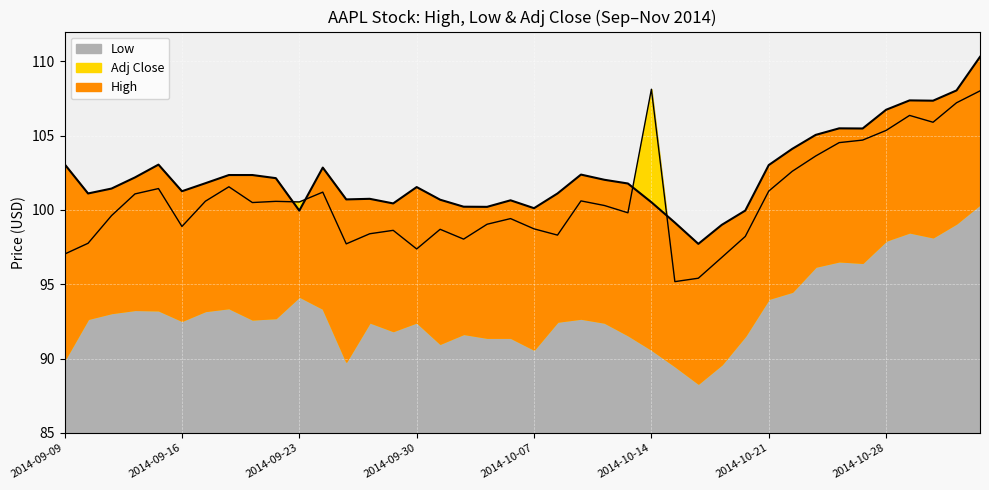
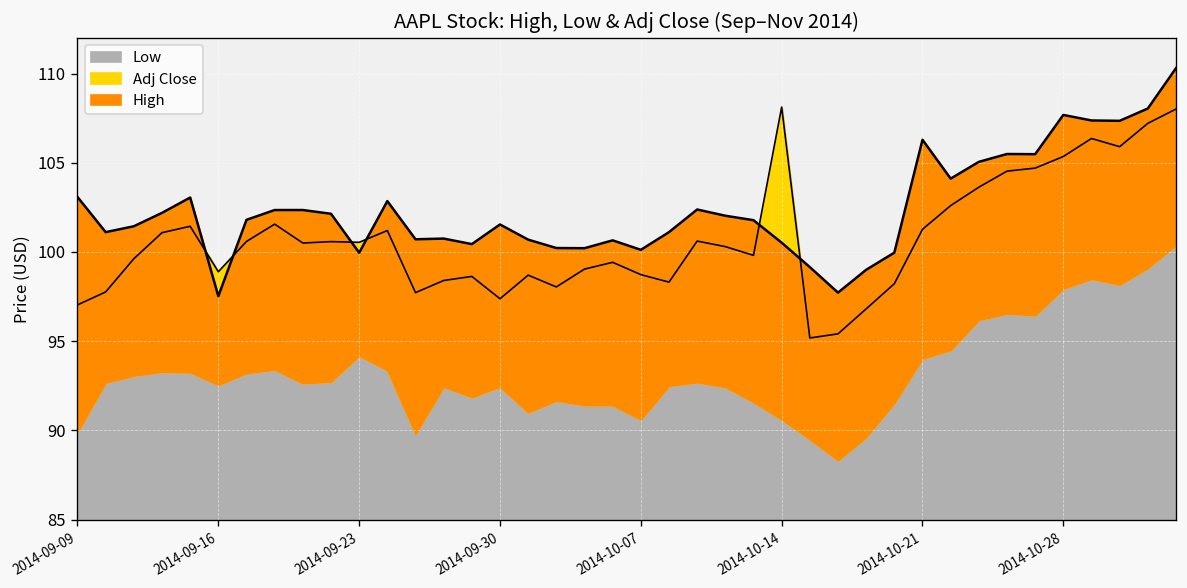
High, 2014-09-16: 101.3 -> 97.5
High, 2014-10-21: 103.0 -> 106.3
High, 2014-10-28: 106.7 -> 107.7
